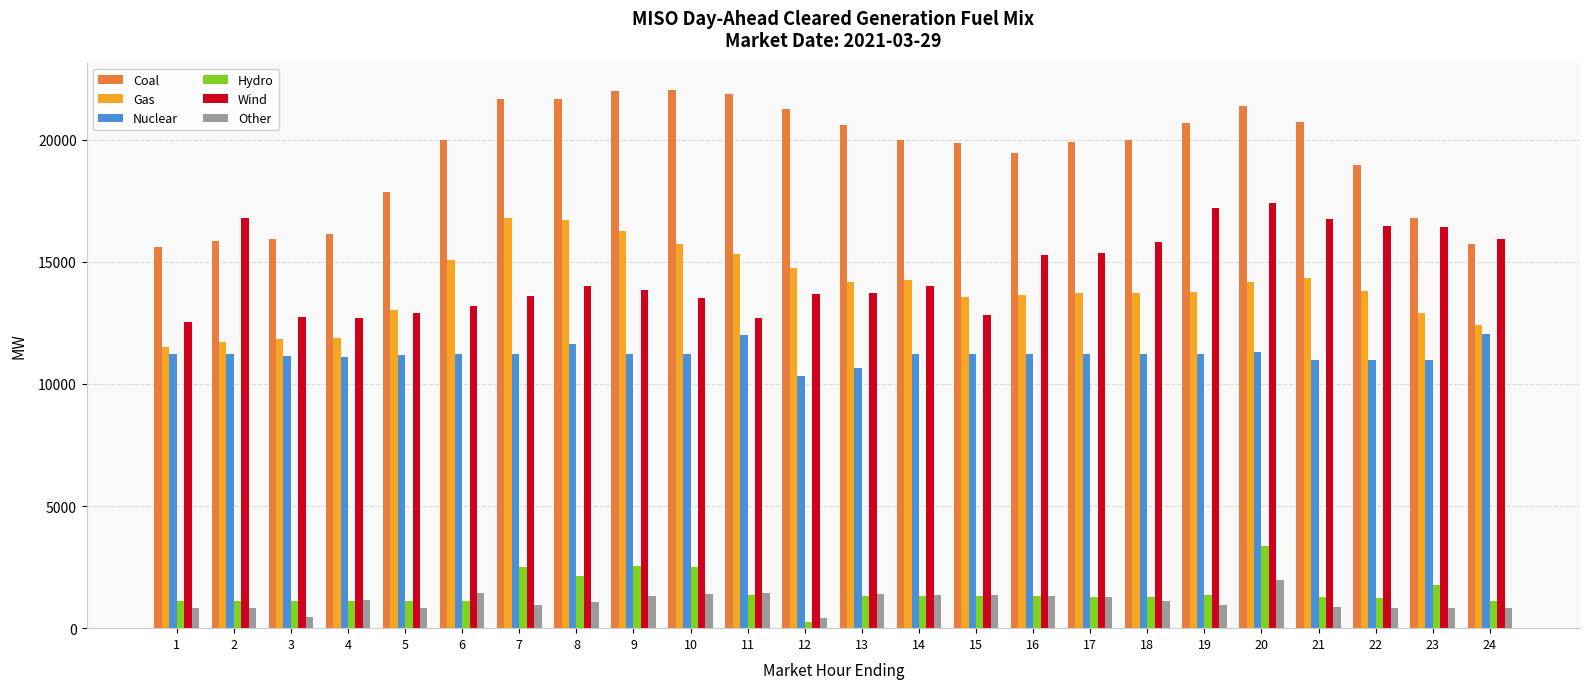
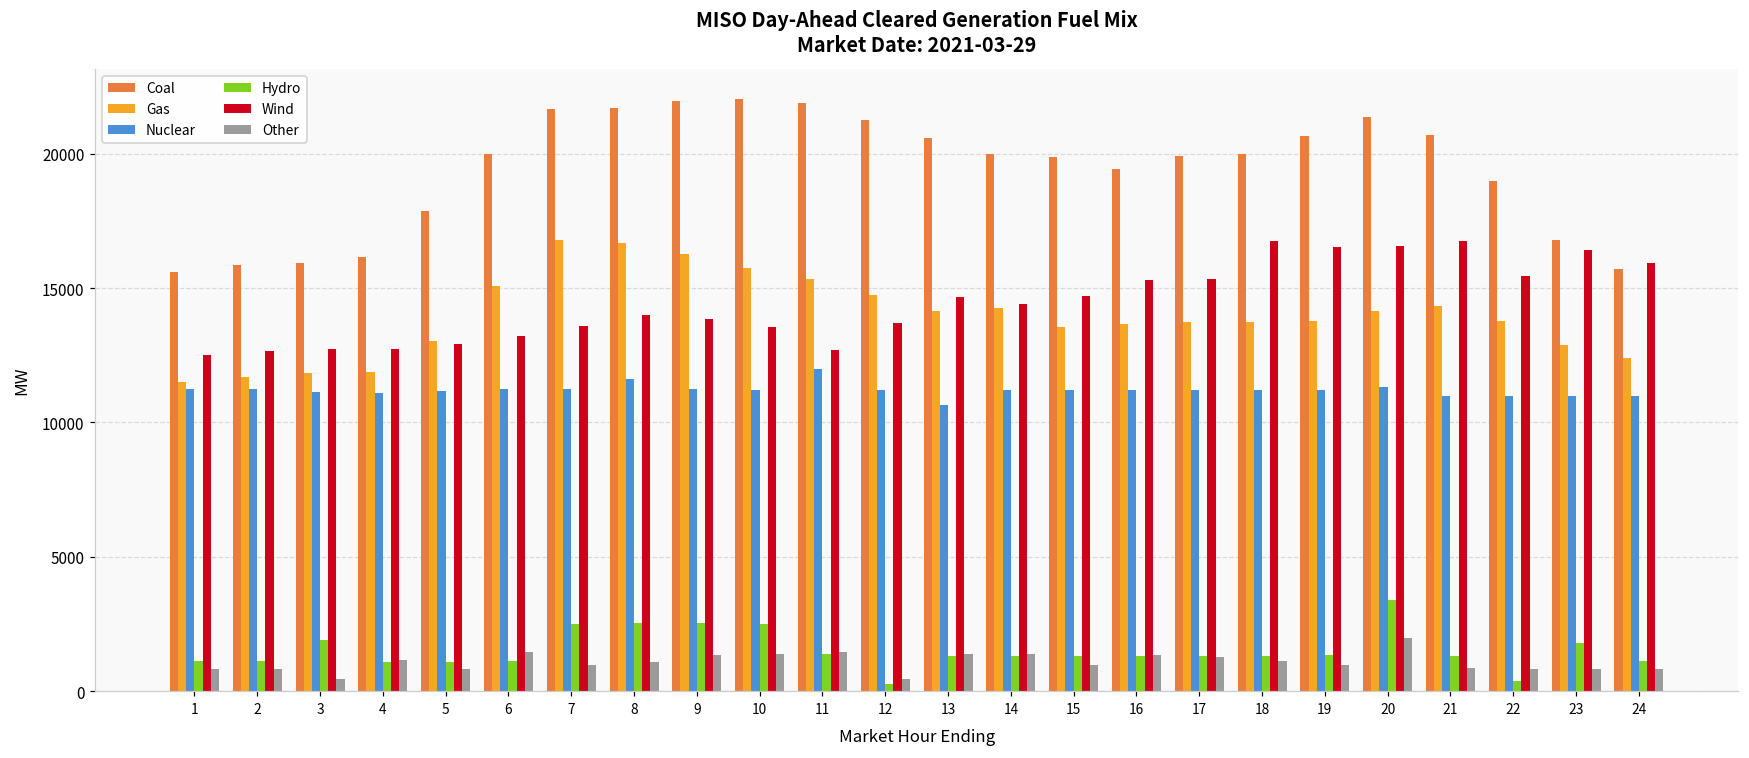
Wind, 2: 16800 -> 12700
Hydro, 3: 1100 -> 1900
Hydro, 8: 2100 -> 2500
Nuclear, 12: 10300 -> 11200
Wind, 13: 13700 -> 14700
Wind, 14: 14000 -> 14400
Wind, 15: 12800 -> 14700
Other, 15: 1400 -> 1000
Wind, 18: 15800 -> 16800
Wind, 19: 17200 -> 16500
Wind, 20: 17400 -> 16600
Hydro, 22: 1300 -> 400
Wind, 22: 16500 -> 15500
Nuclear, 24: 12100 -> 11000
